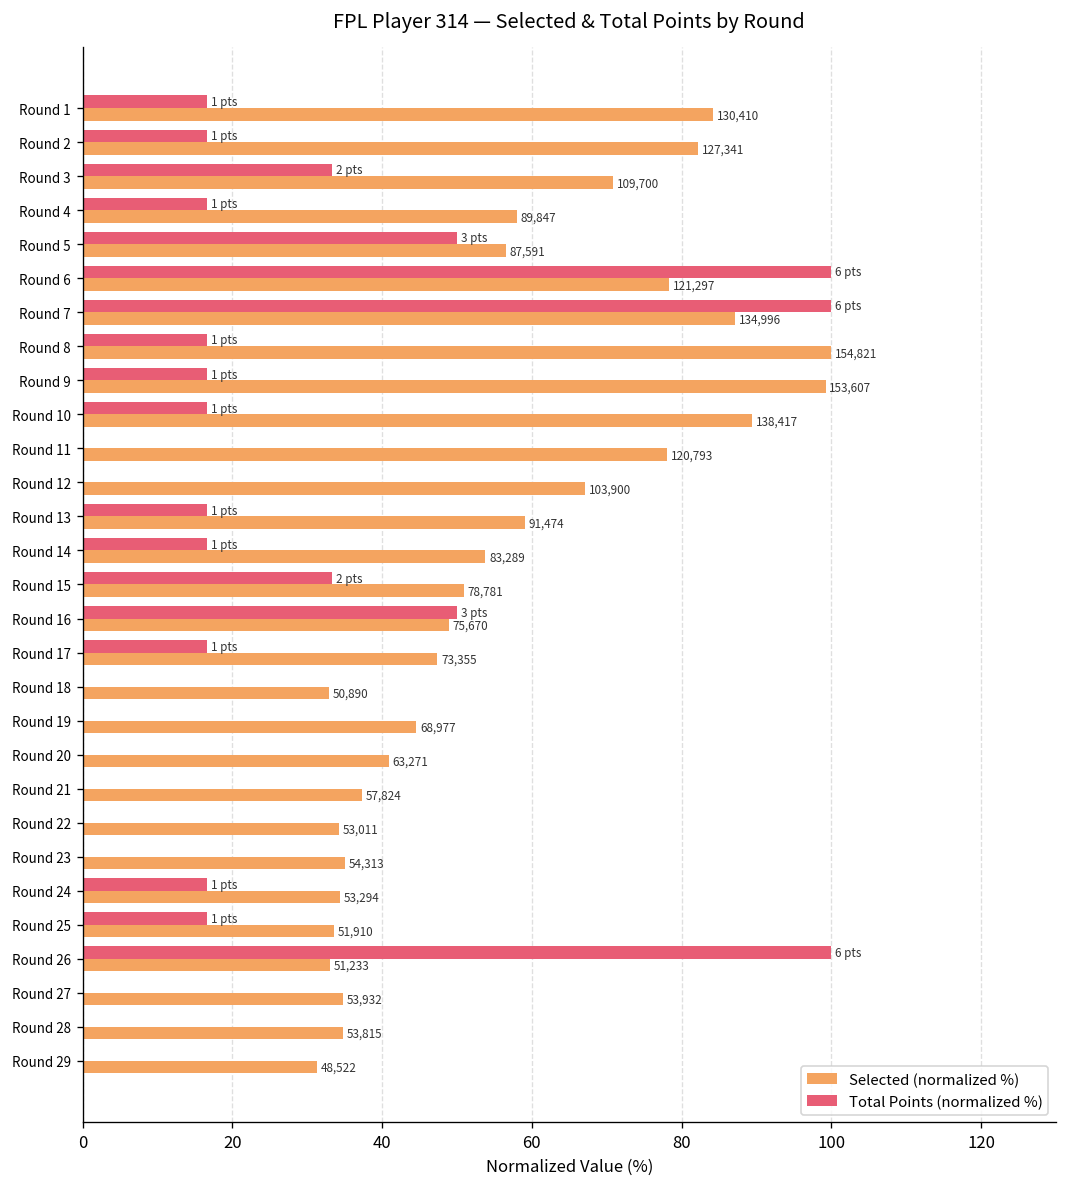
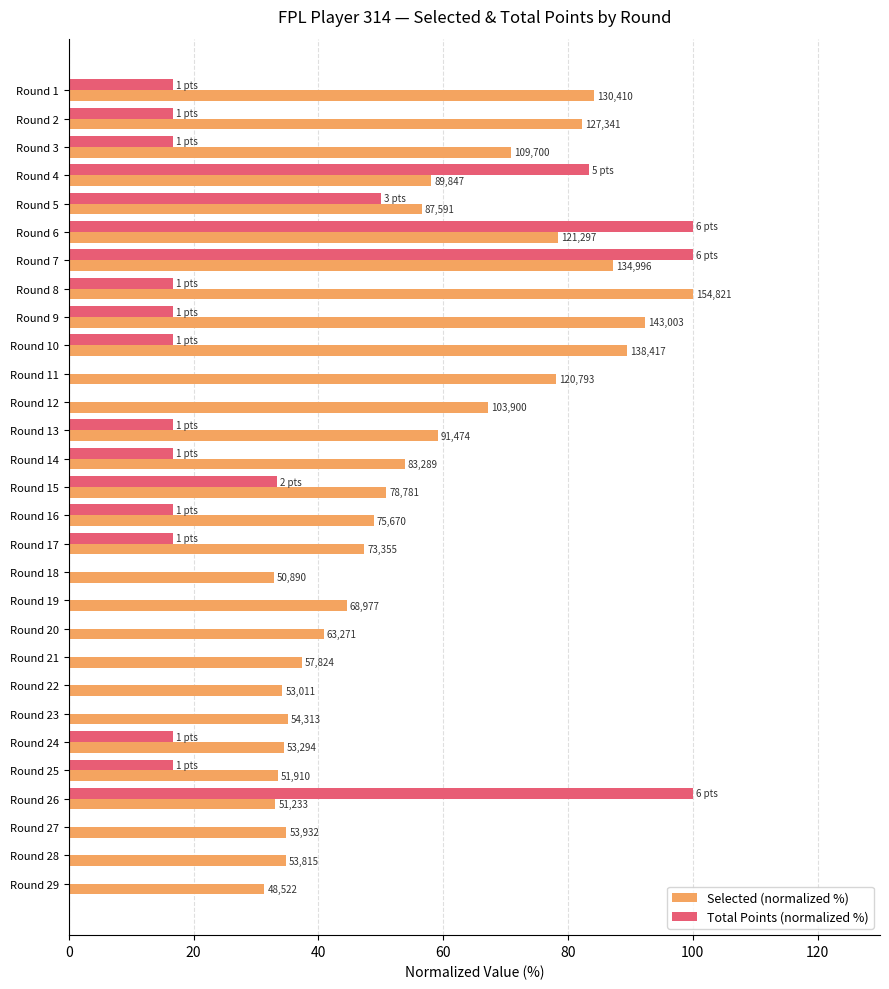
Total Points (normalized %), Round 3: 2 -> 1
Total Points (normalized %), Round 4: 1 -> 5
Selected (normalized %), Round 9: 153,607 -> 143,003
Total Points (normalized %), Round 16: 3 -> 1
